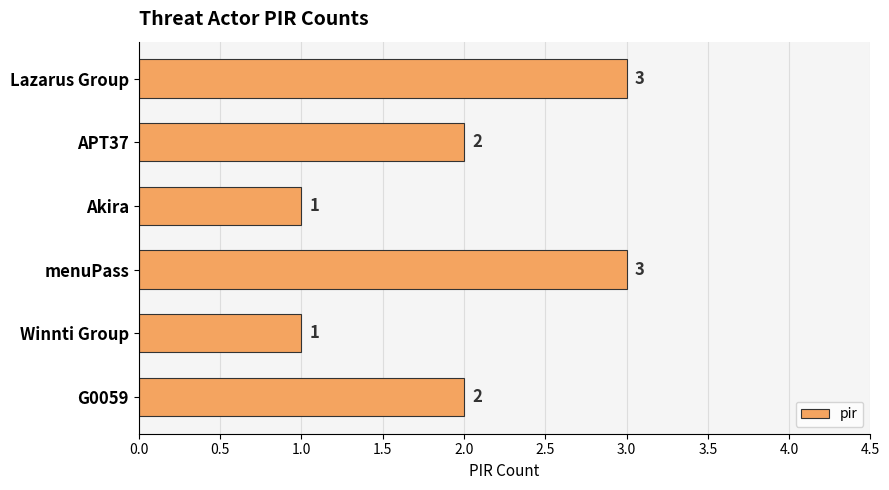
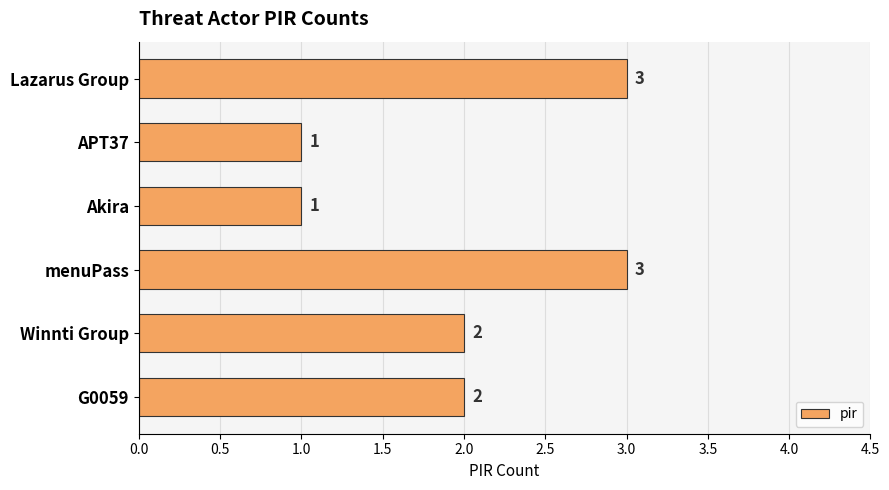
APT37: 2 -> 1
Winnti Group: 1 -> 2
